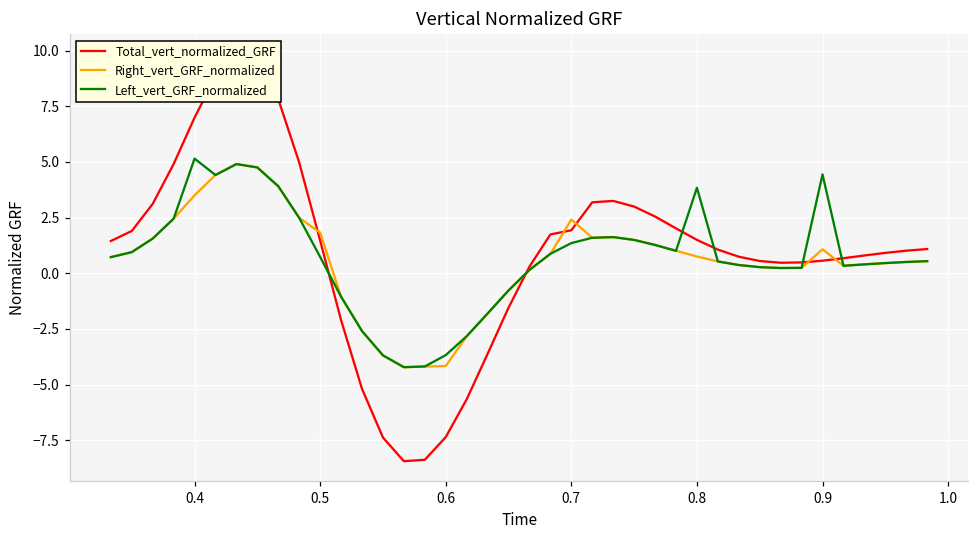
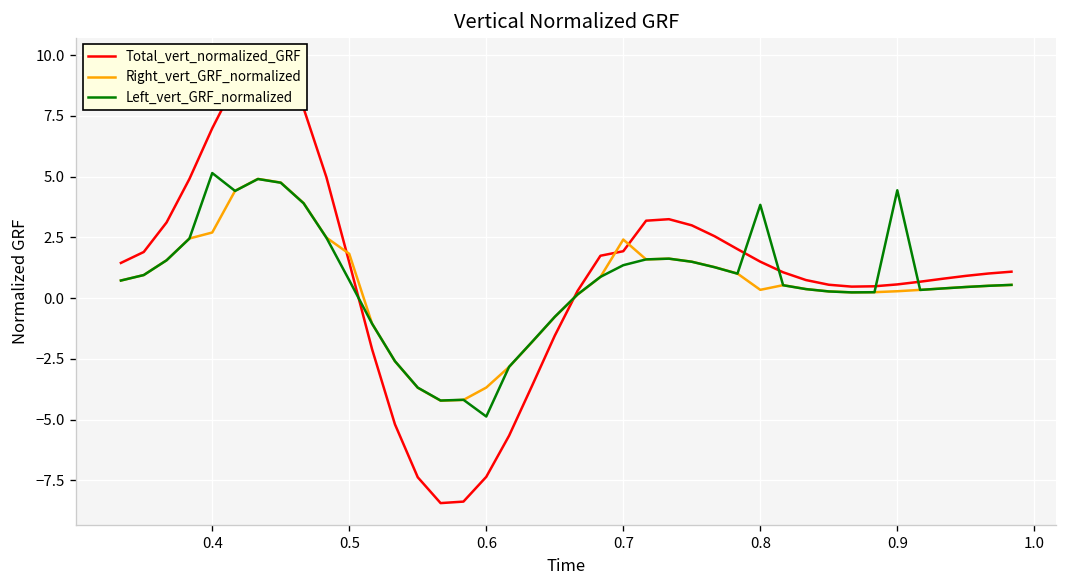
Right_vert_GRF_normalized, 0.4: 3.5 -> 2.7
Right_vert_GRF_normalized, 0.6: -4.2 -> -3.7
Left_vert_GRF_normalized, 0.6: -3.7 -> -4.9
Right_vert_GRF_normalized, 0.8: 0.8 -> 0.3
Right_vert_GRF_normalized, 0.9: 1.1 -> 0.3
